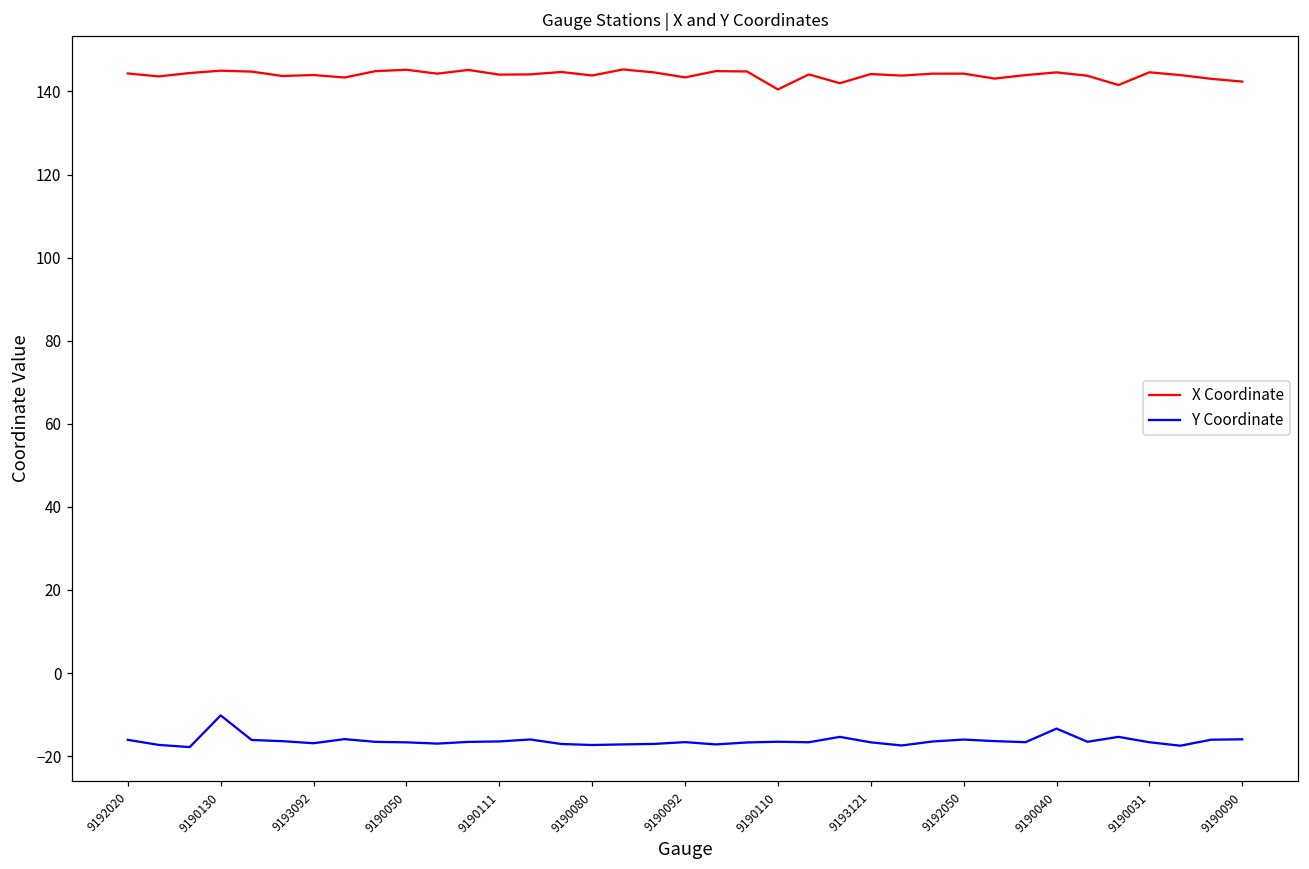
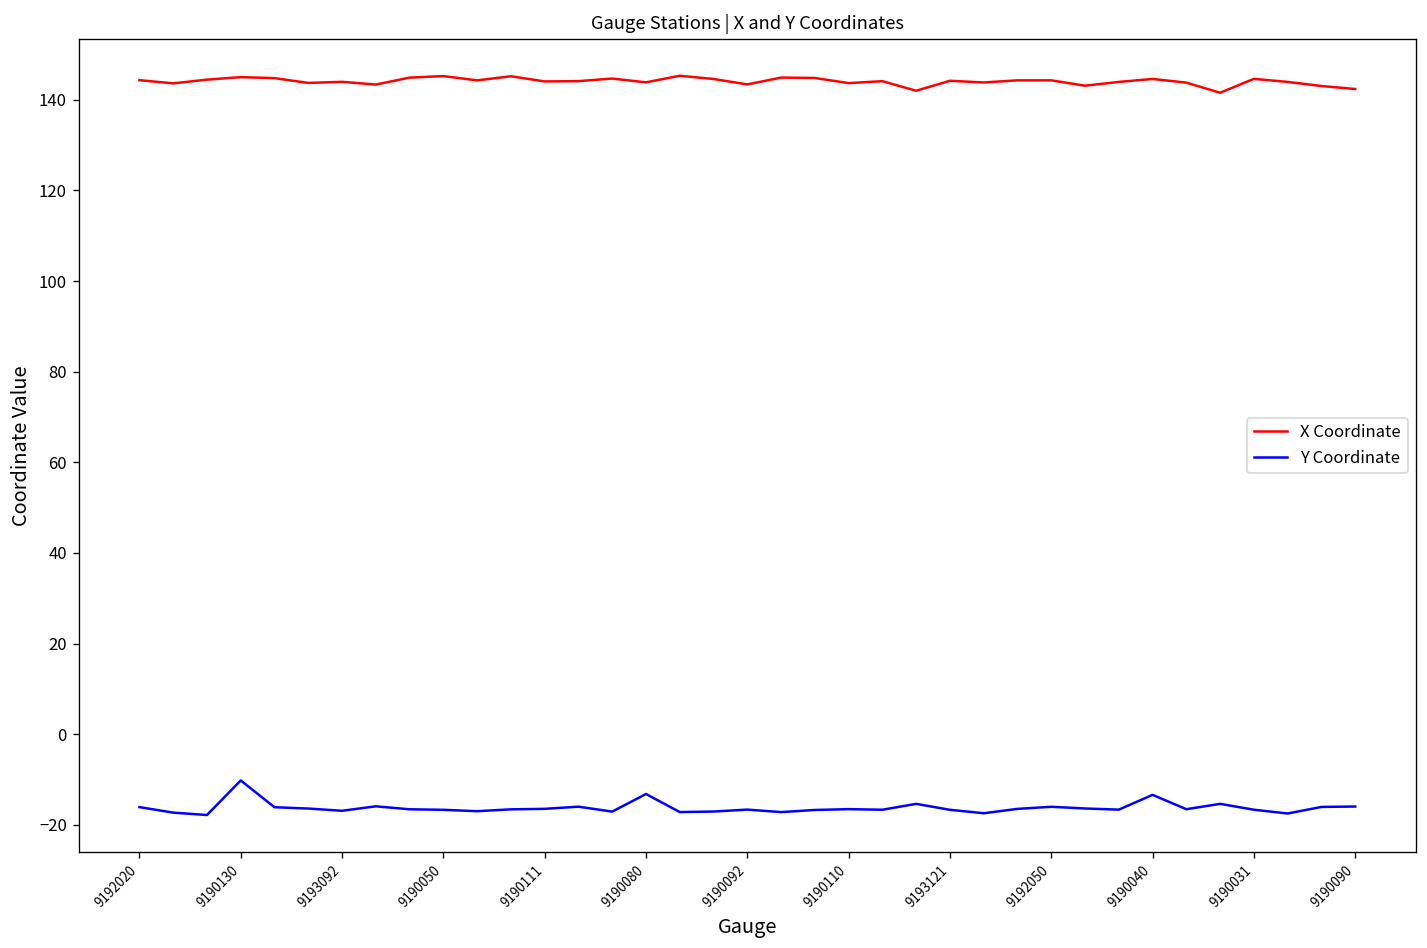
Y Coordinate, 9190080: -17 -> -13
X Coordinate, 9190110: 140 -> 144
